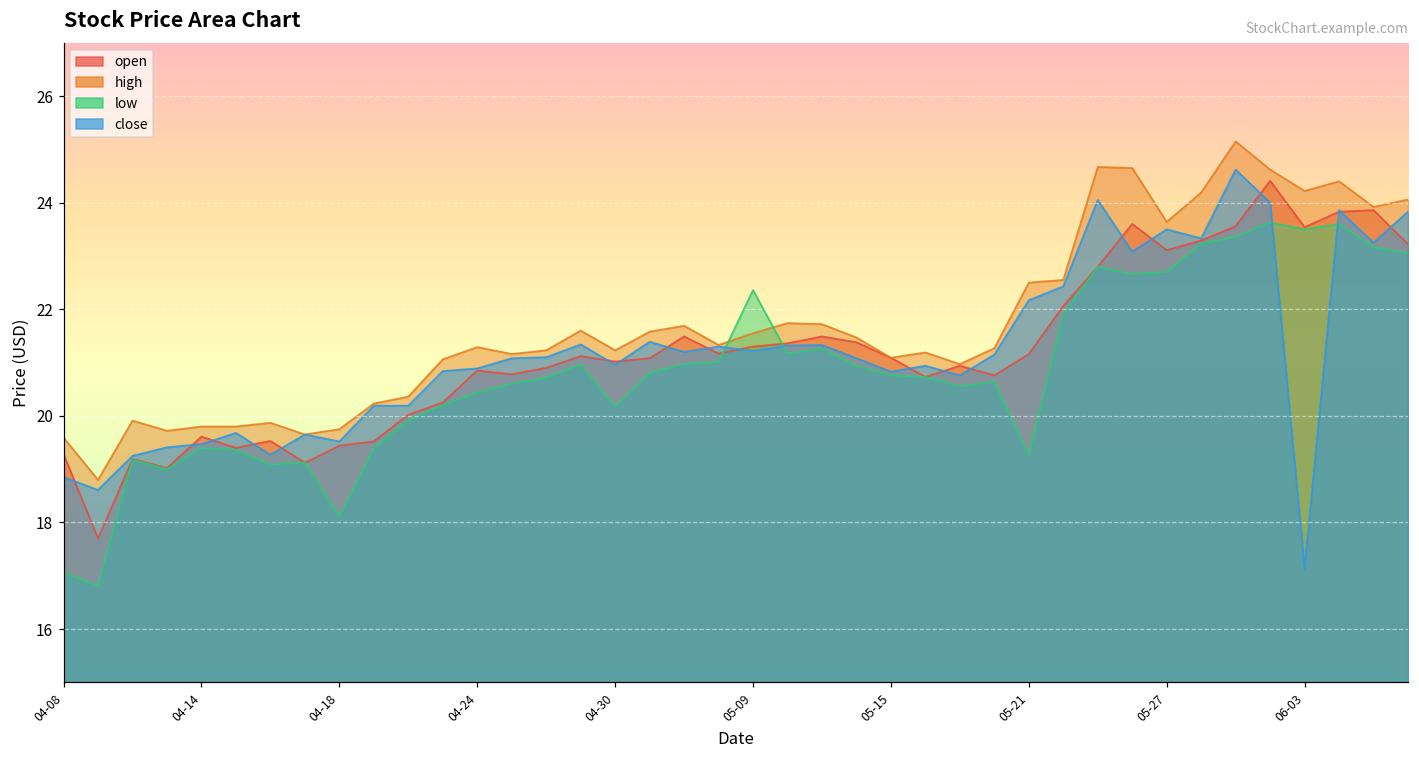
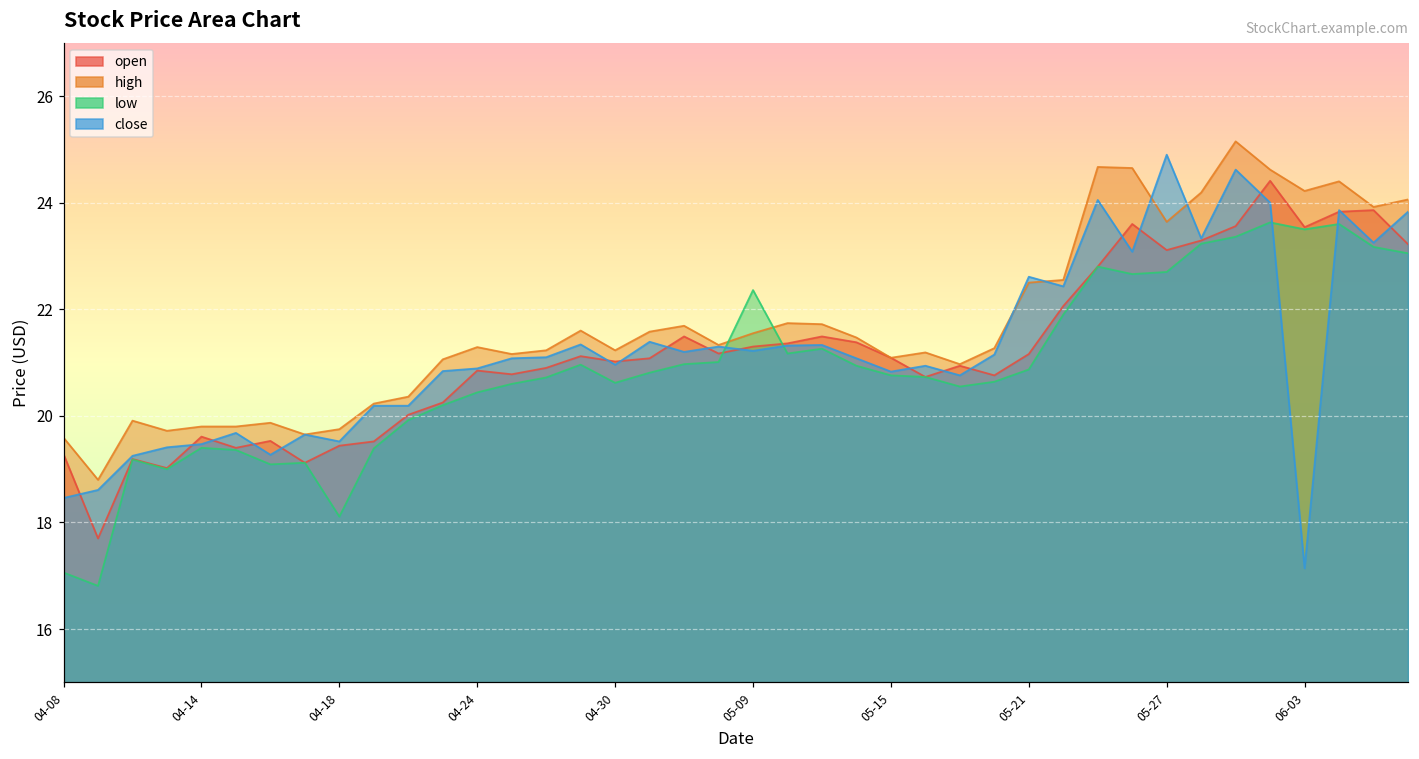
close, 04-08: 18.9 -> 18.5
low, 04-30: 20.2 -> 20.6
low, 05-21: 19.3 -> 20.9
close, 05-21: 22.2 -> 22.6
close, 05-27: 23.5 -> 24.9
